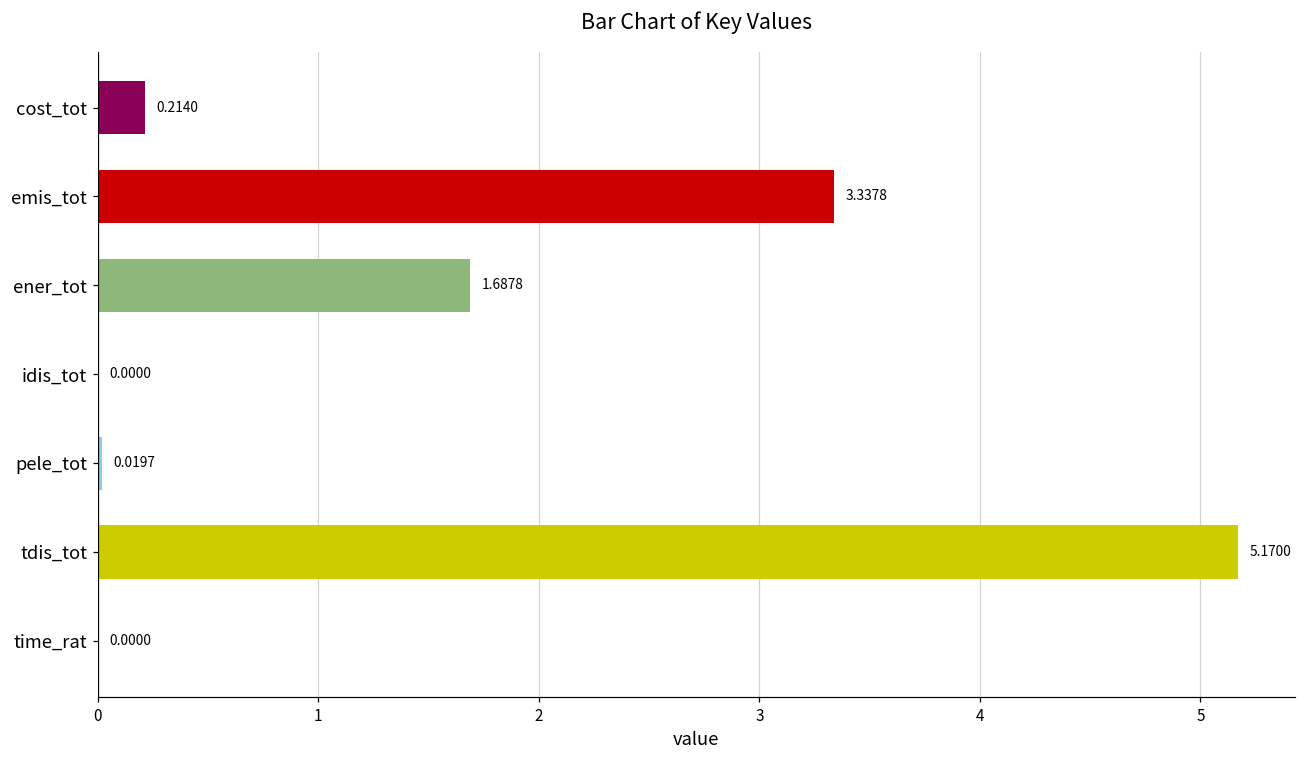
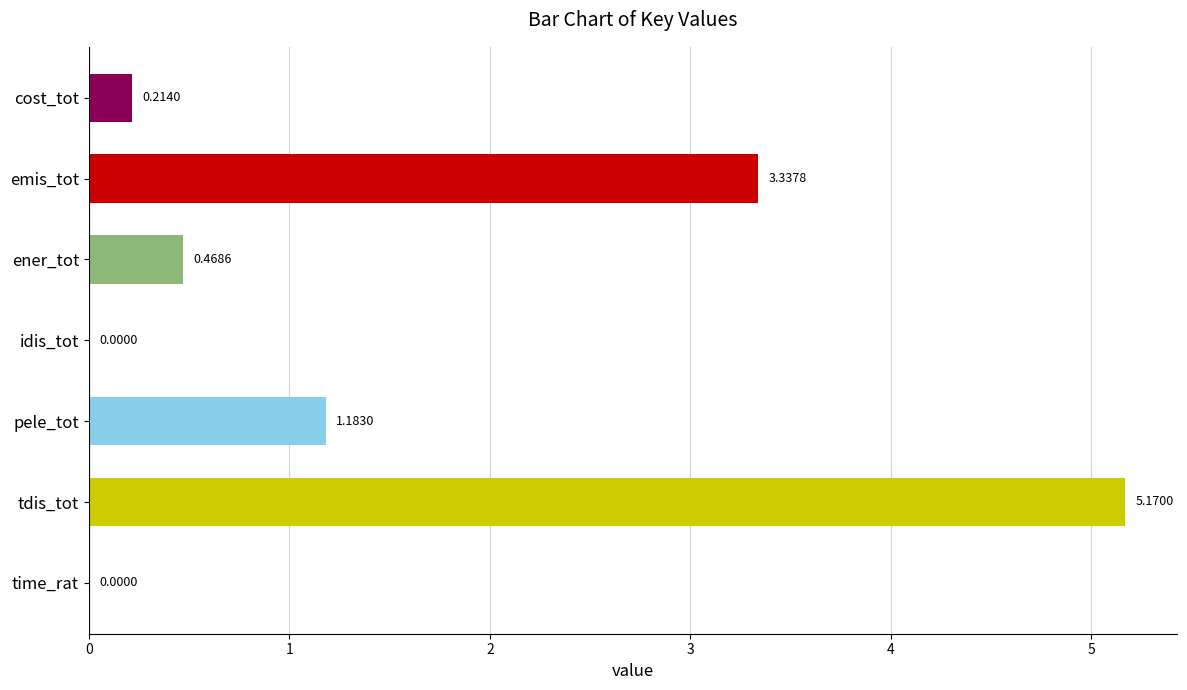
ener_tot: 1.6878 -> 0.4686
pele_tot: 0.0197 -> 1.1830
